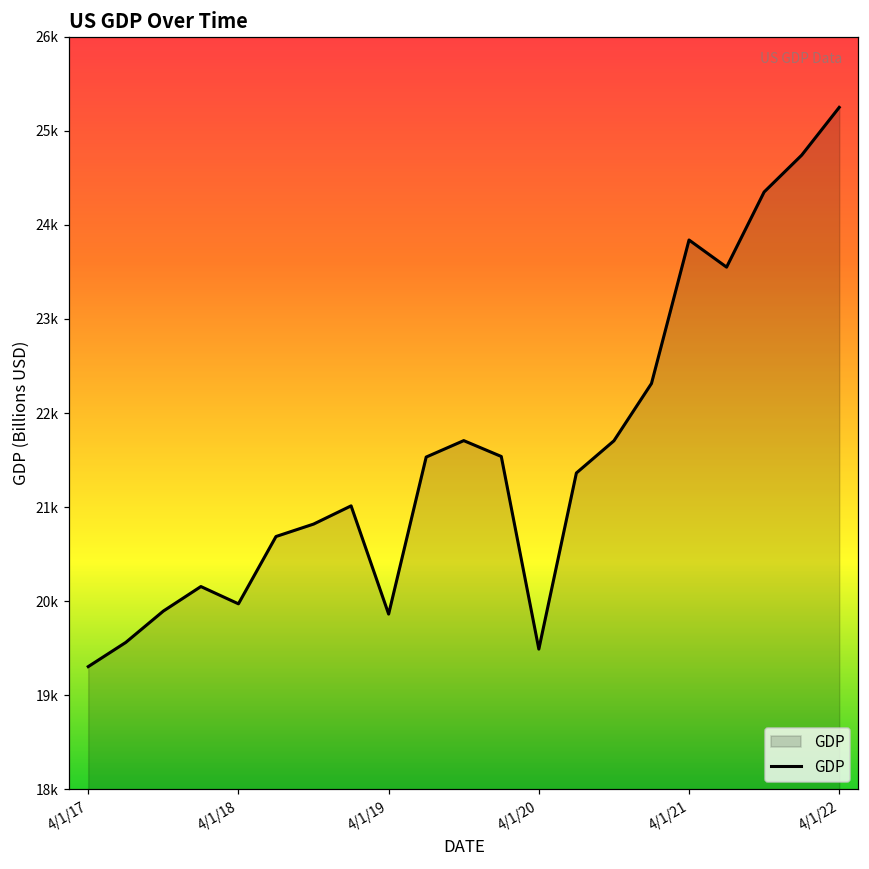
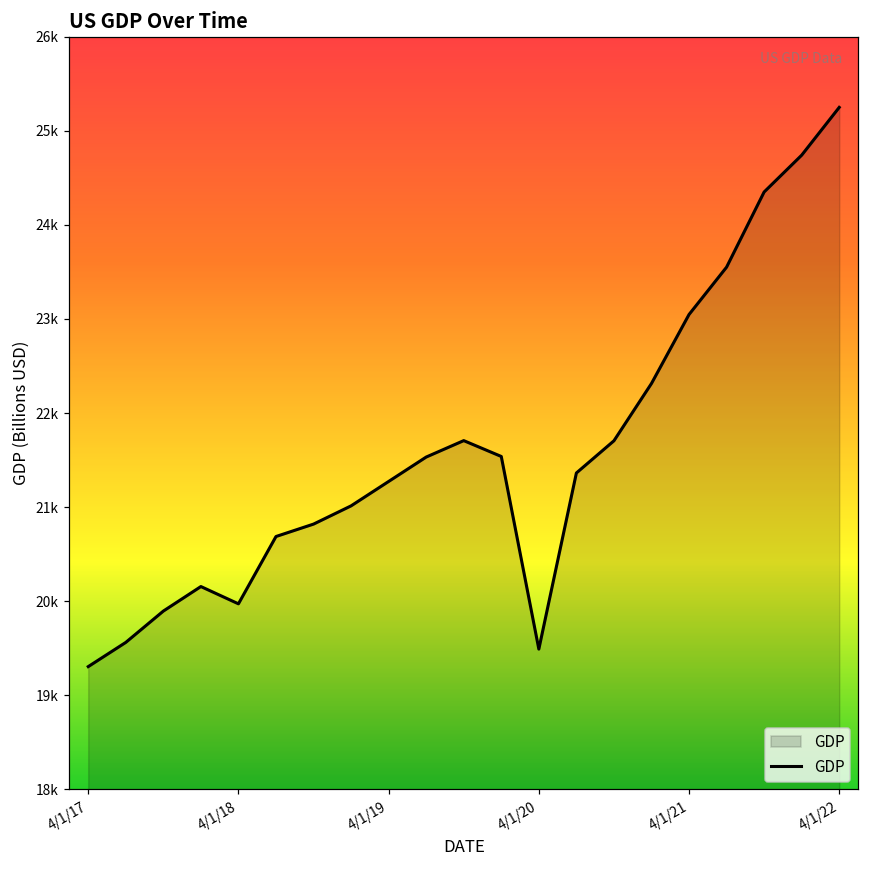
4/1/19: 19900 -> 21300
4/1/21: 23800 -> 23000
